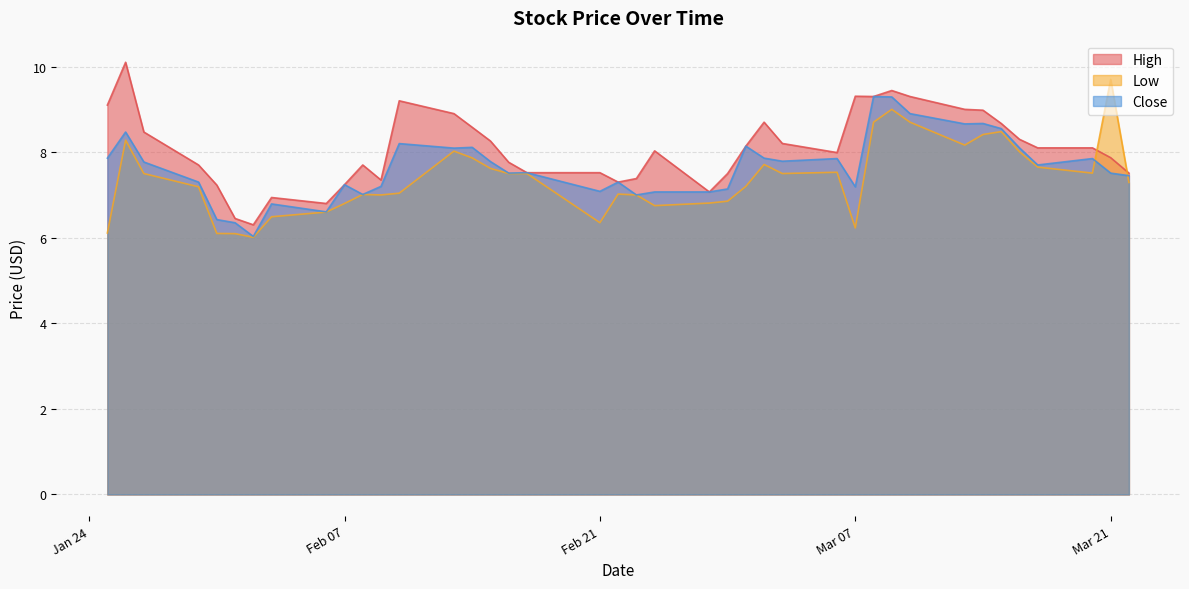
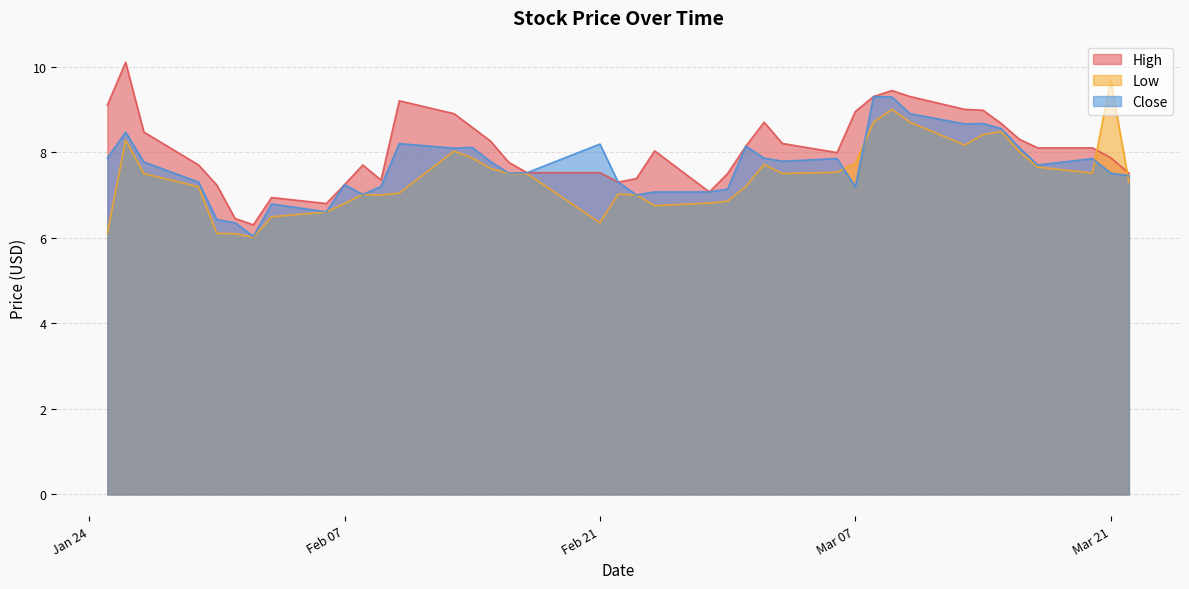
Close, Feb 21: 7.1 -> 8.2
High, Mar 07: 9.3 -> 8.9
Low, Mar 07: 6.2 -> 7.7
